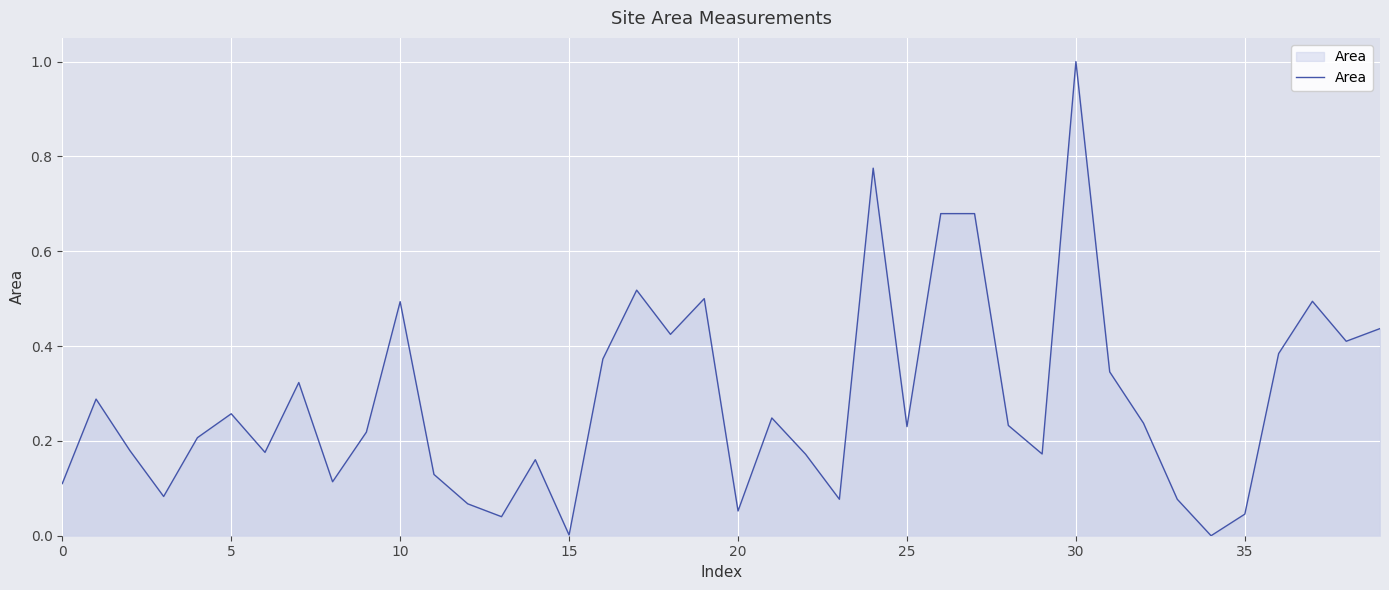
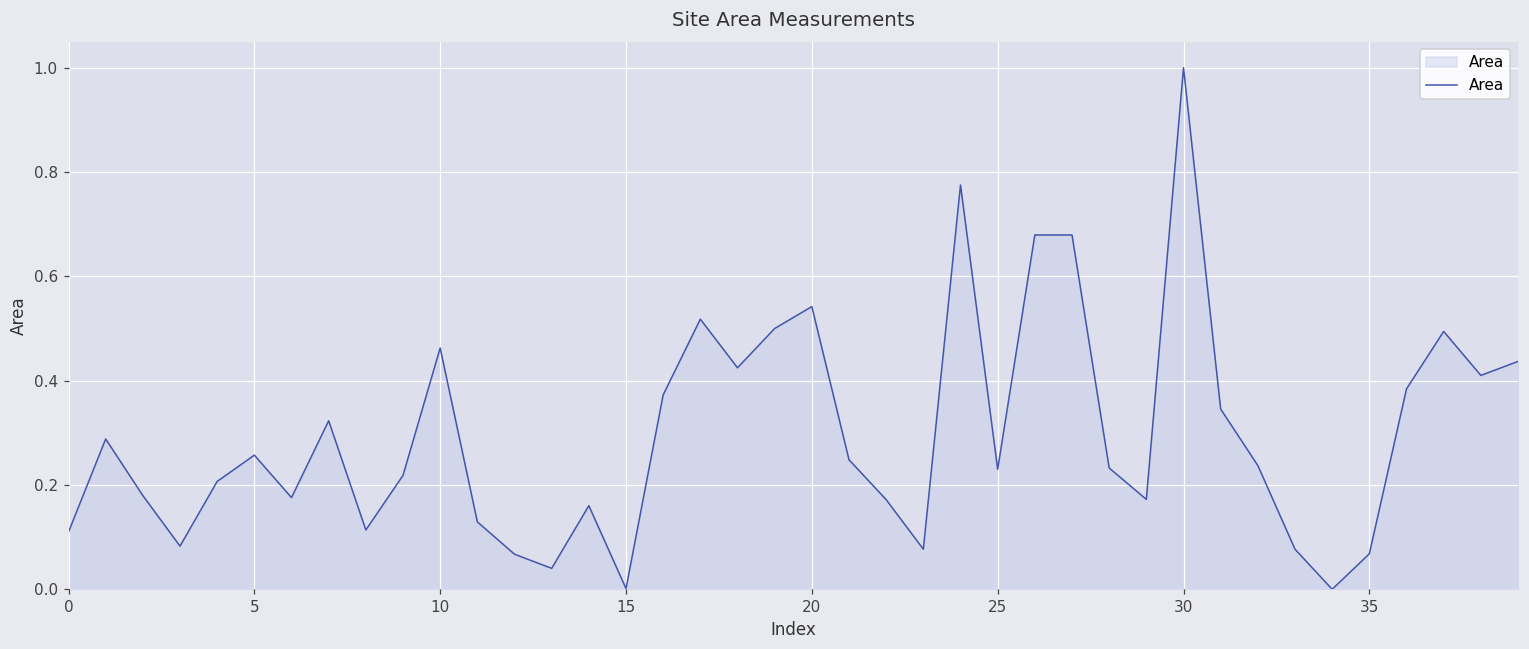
10: 0.49 -> 0.46
20: 0.05 -> 0.54
35: 0.05 -> 0.07
